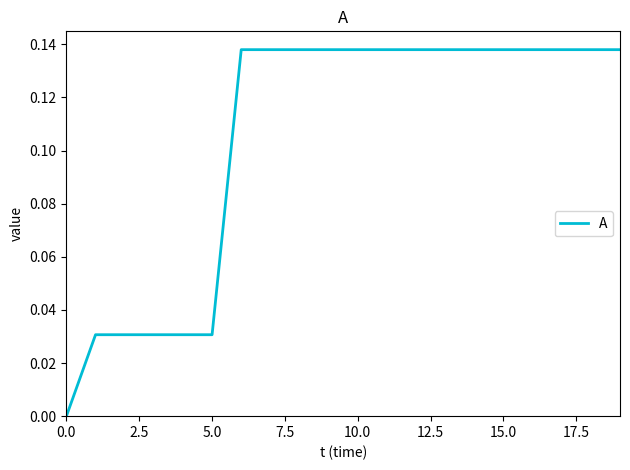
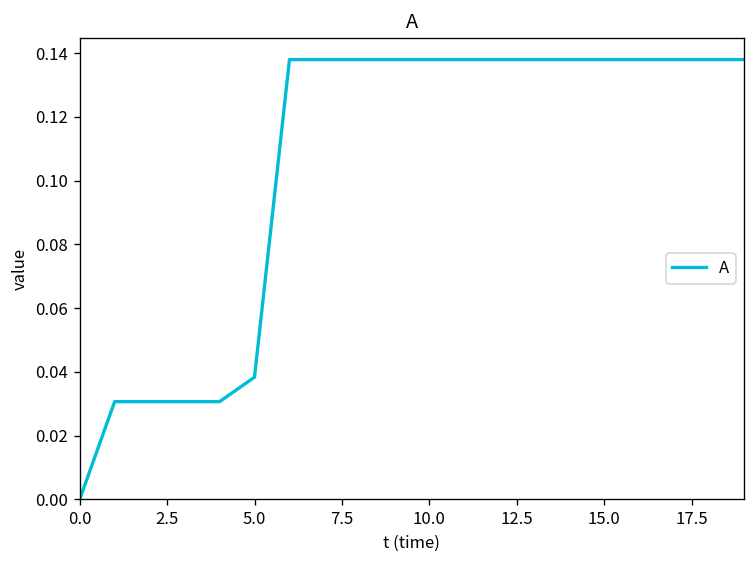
5.0: 0.031 -> 0.038
